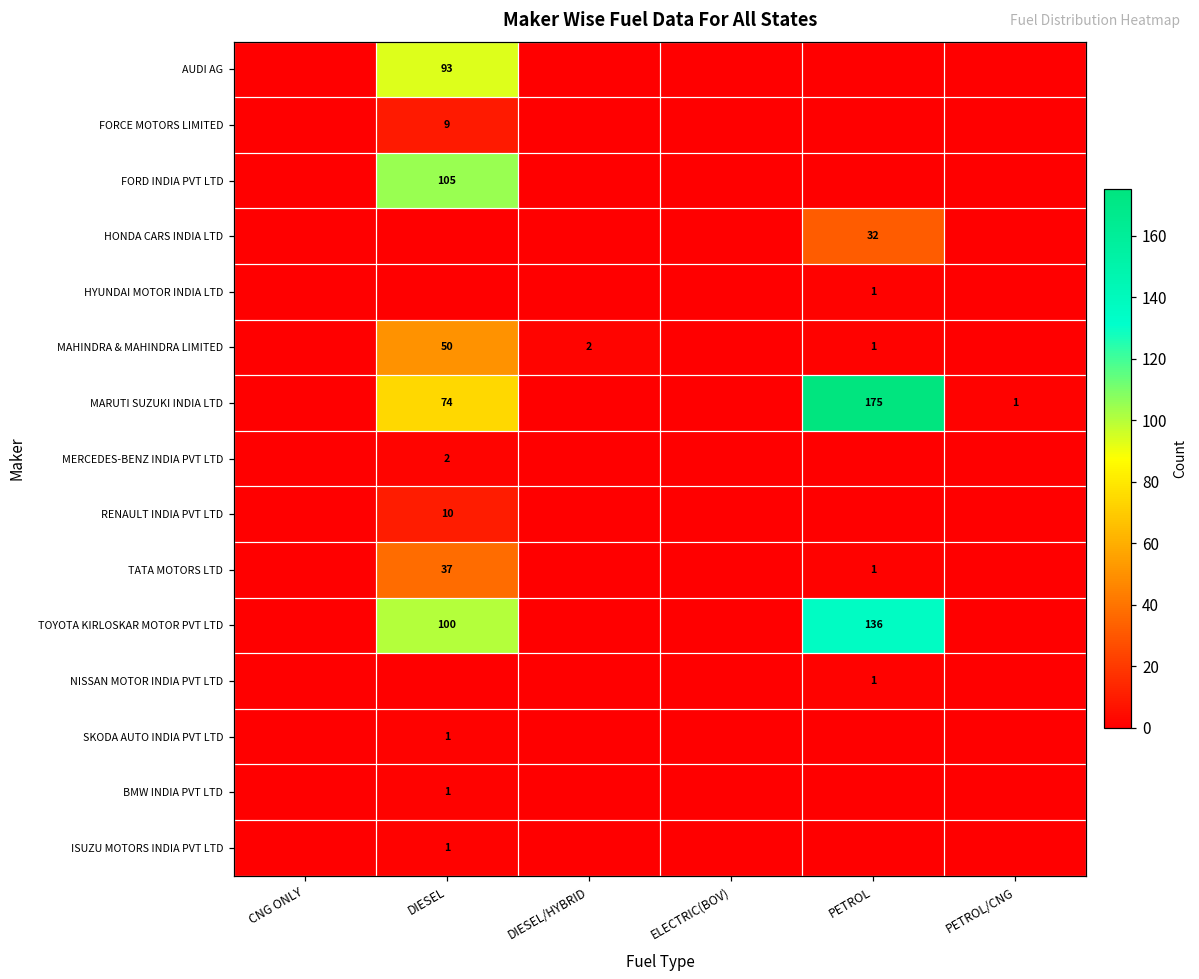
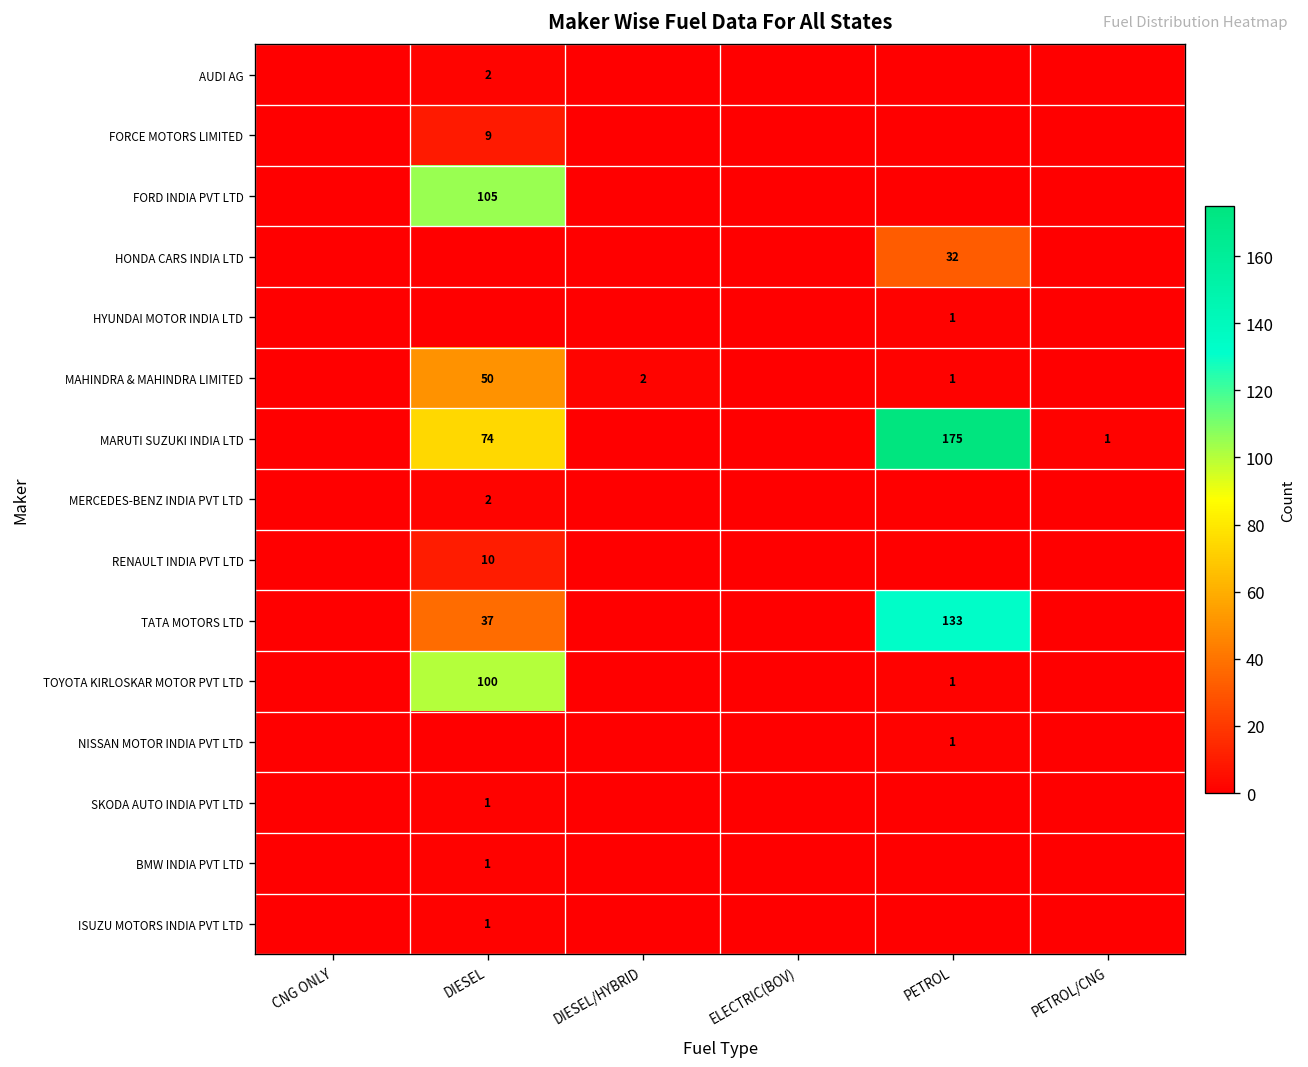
AUDI AG, DIESEL: 93 -> 2
TATA MOTORS LTD, PETROL: 1 -> 133
TOYOTA KIRLOSKAR MOTOR PVT LTD, PETROL: 136 -> 1
